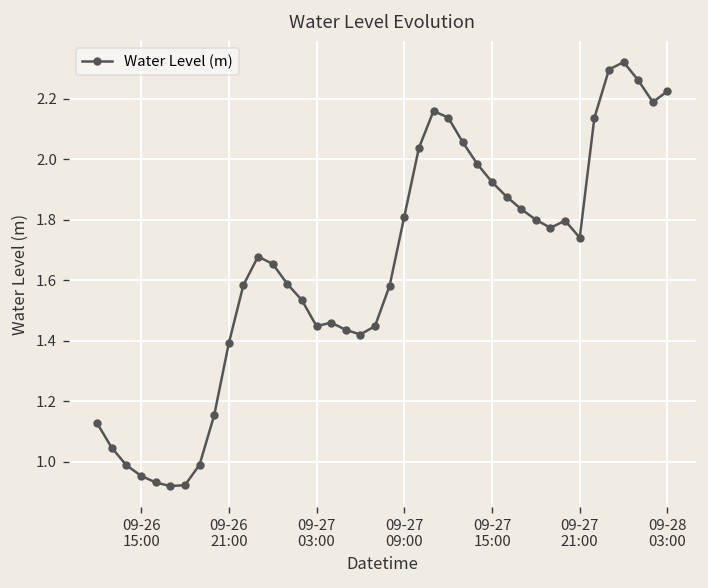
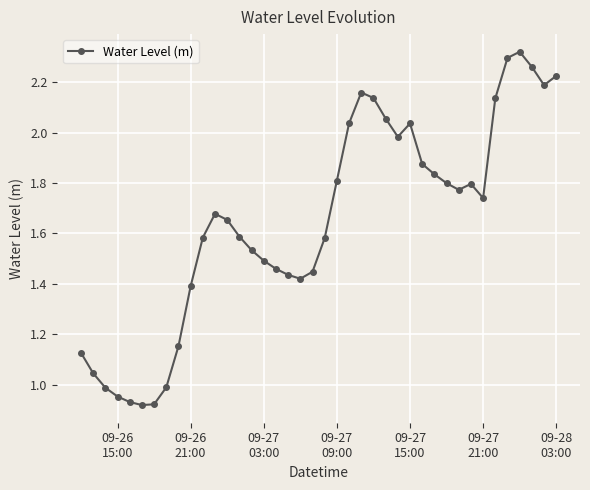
09-27 03:00: 1.45 -> 1.49
09-27 15:00: 1.92 -> 2.04
